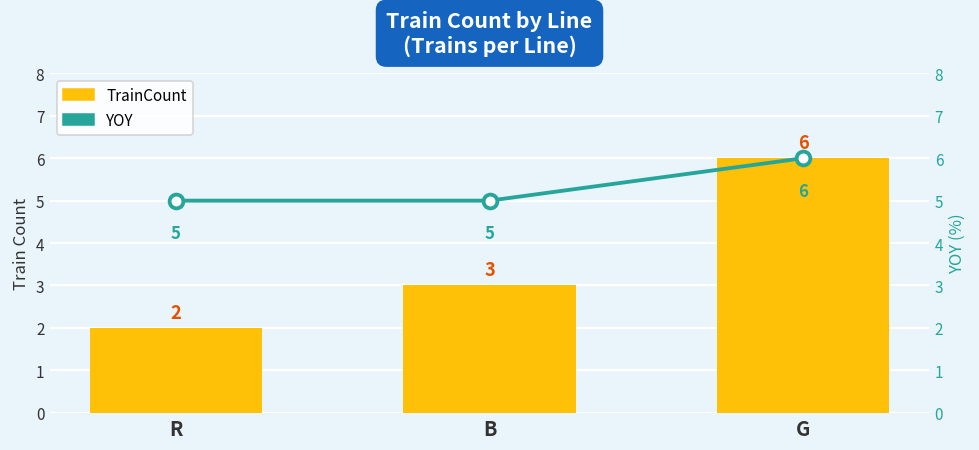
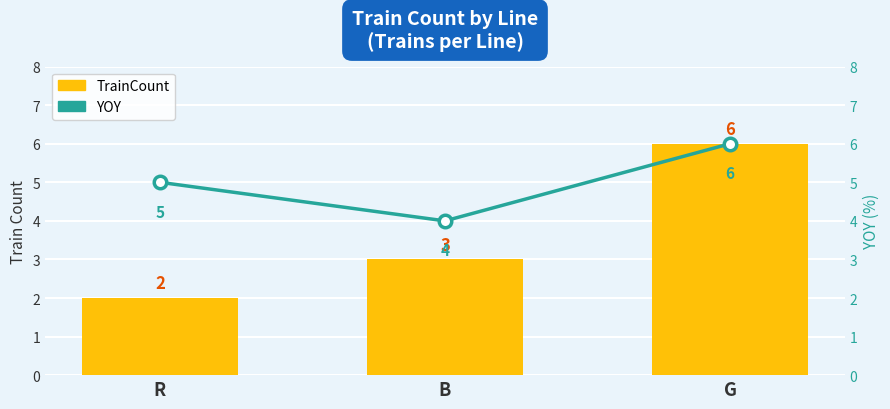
YOY, B: 5 -> 4
